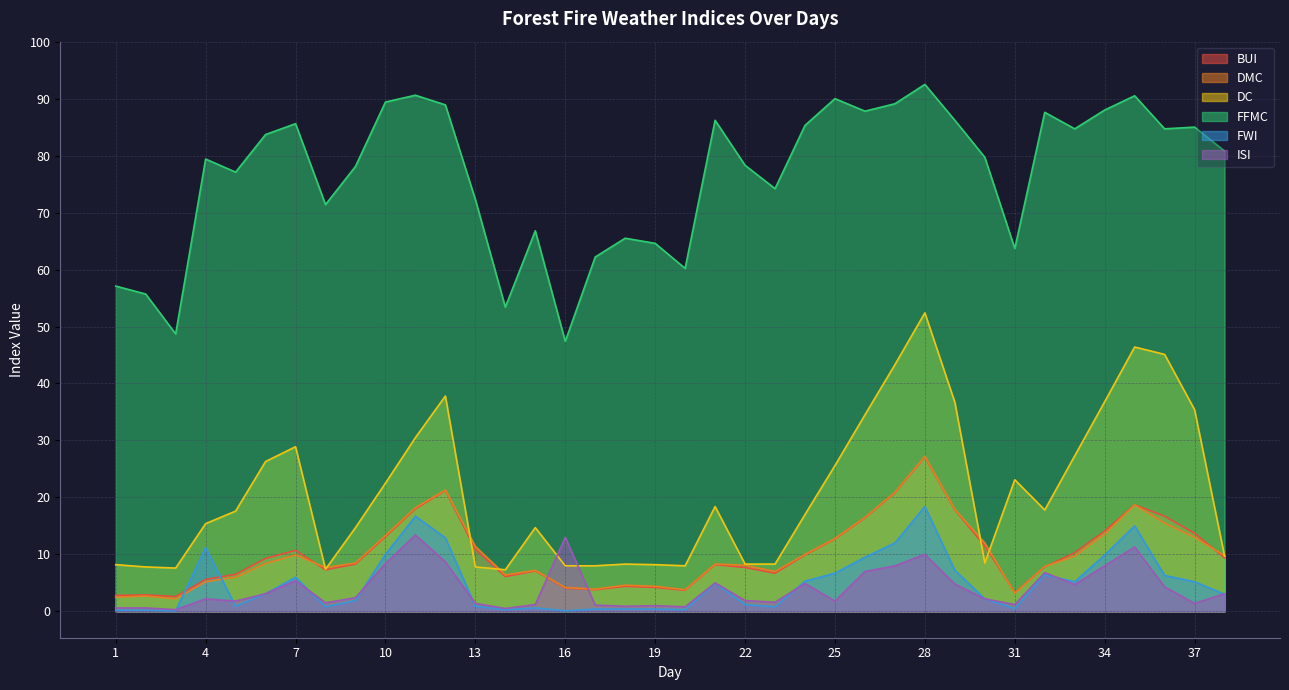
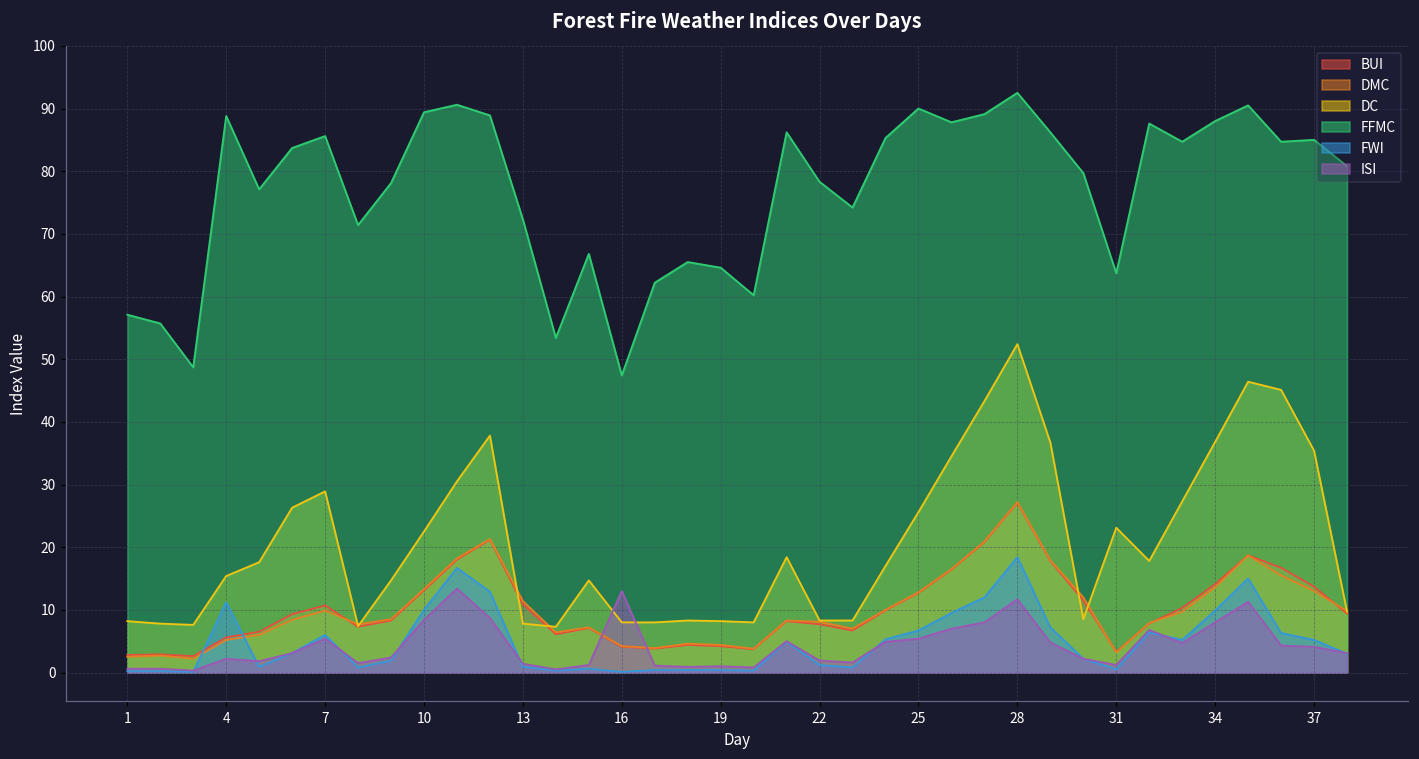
FFMC, 4: 79 -> 89
ISI, 25: 2 -> 5
ISI, 28: 10 -> 12
ISI, 37: 1 -> 4
